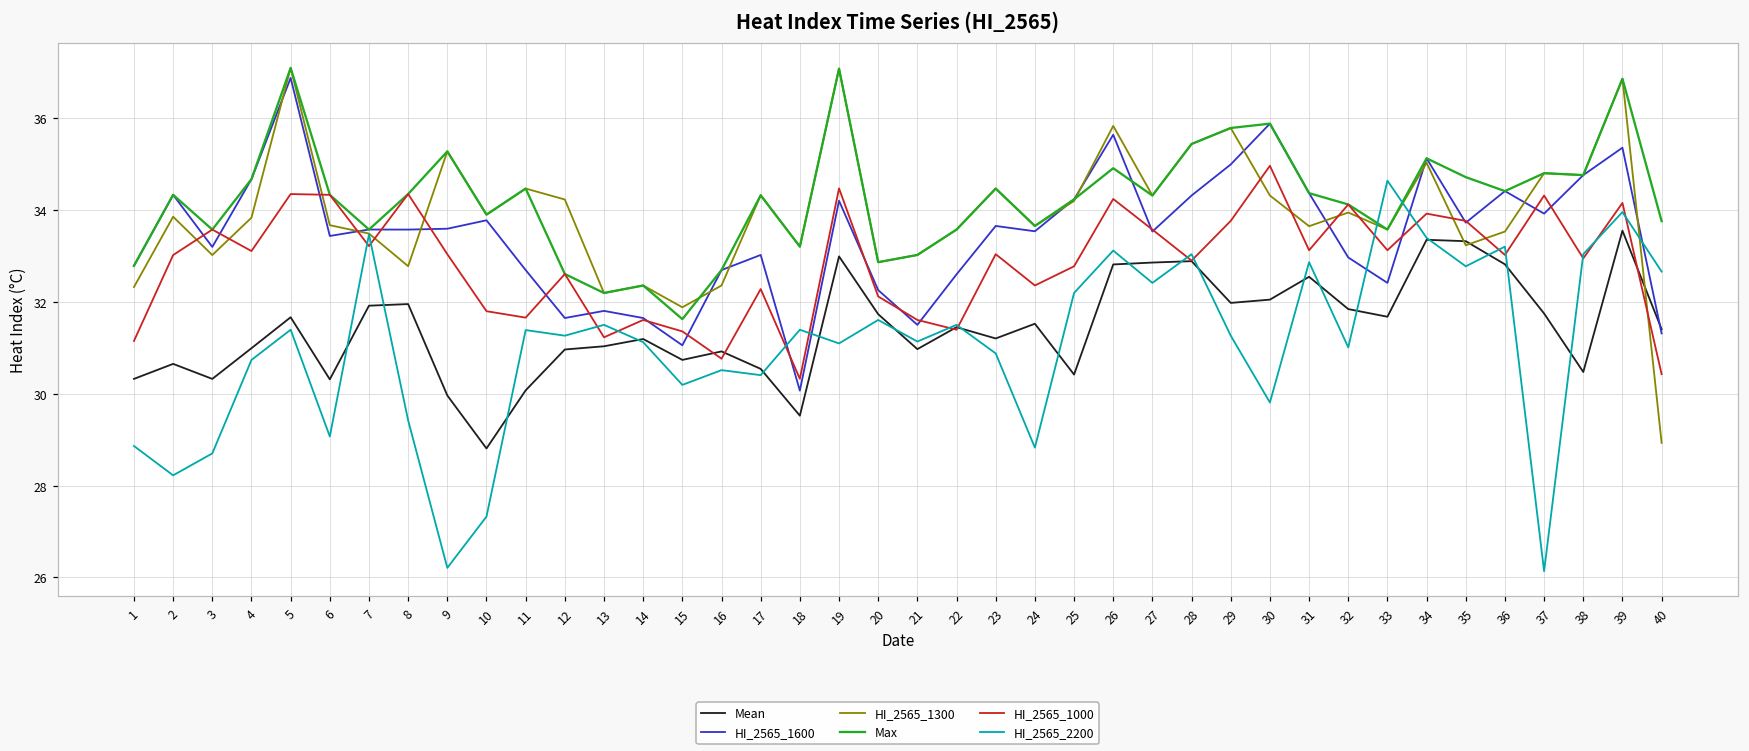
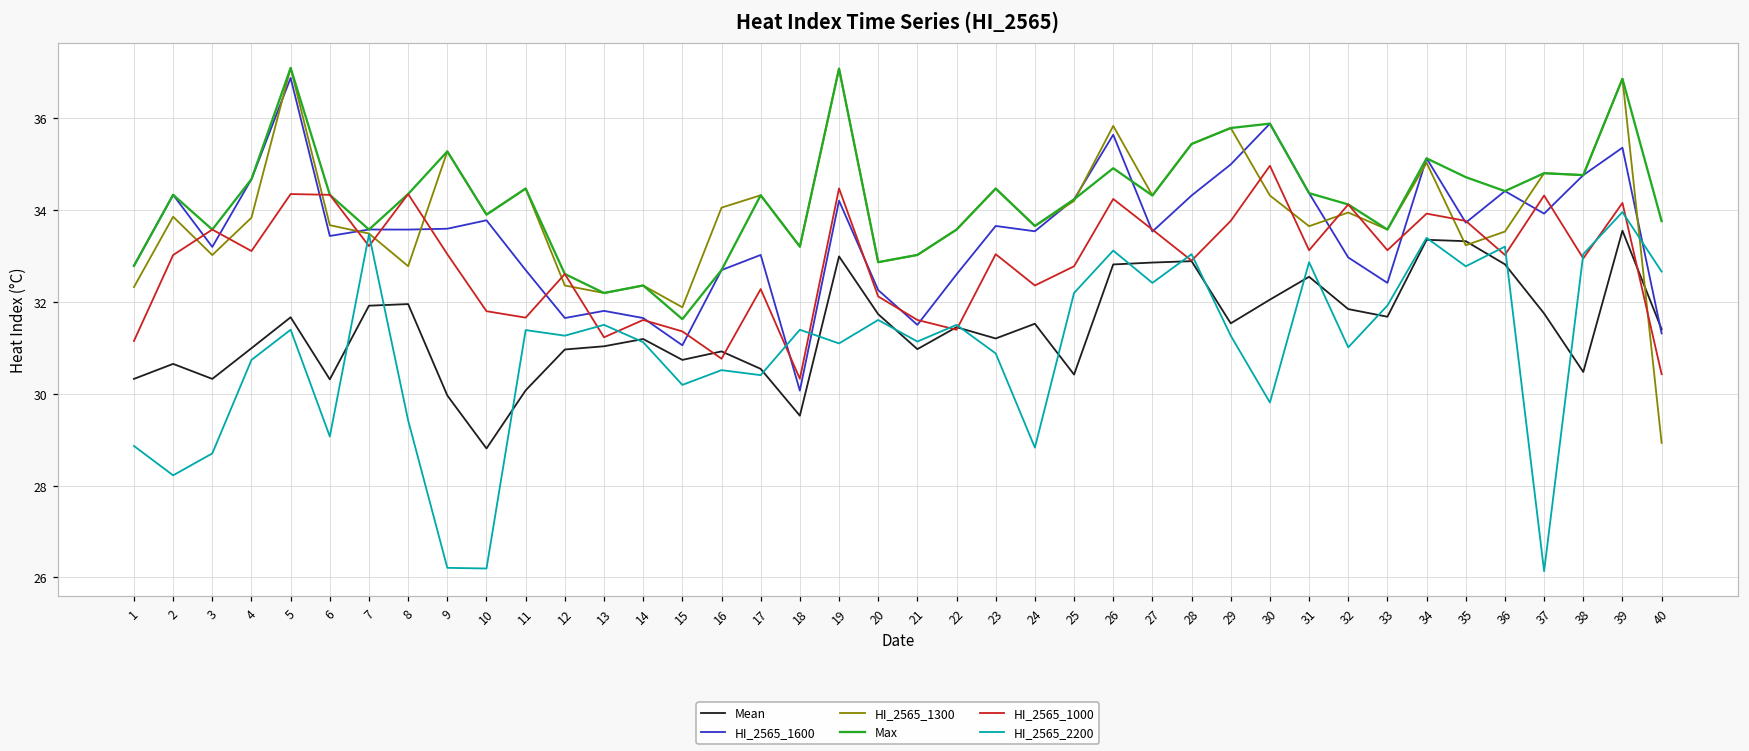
HI_2565_2200, 10: 27.3 -> 26.2
HI_2565_1300, 12: 34.2 -> 32.4
HI_2565_1300, 16: 32.4 -> 34.0
Mean, 29: 32.0 -> 31.5
HI_2565_2200, 33: 34.6 -> 31.9
